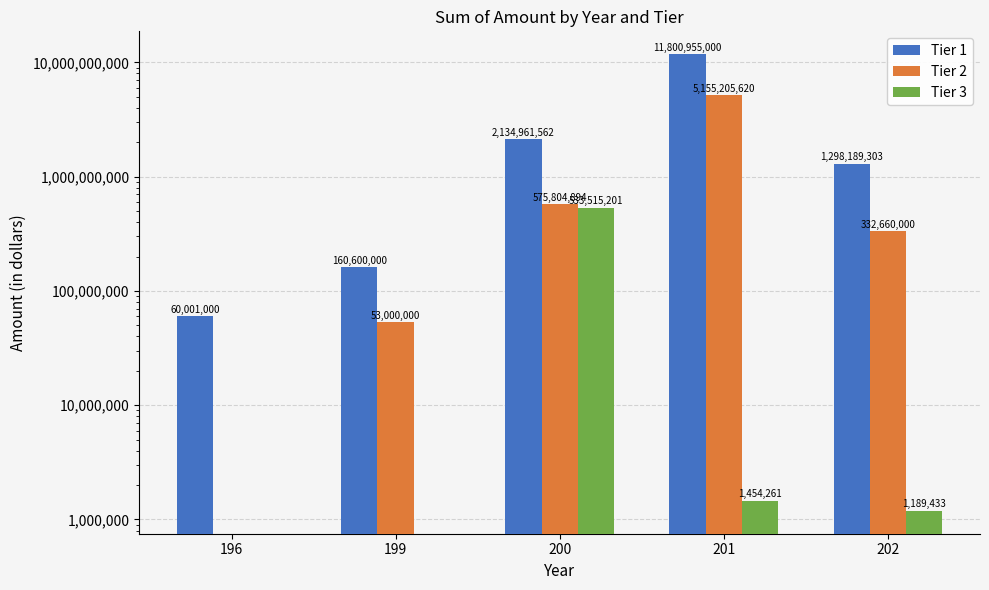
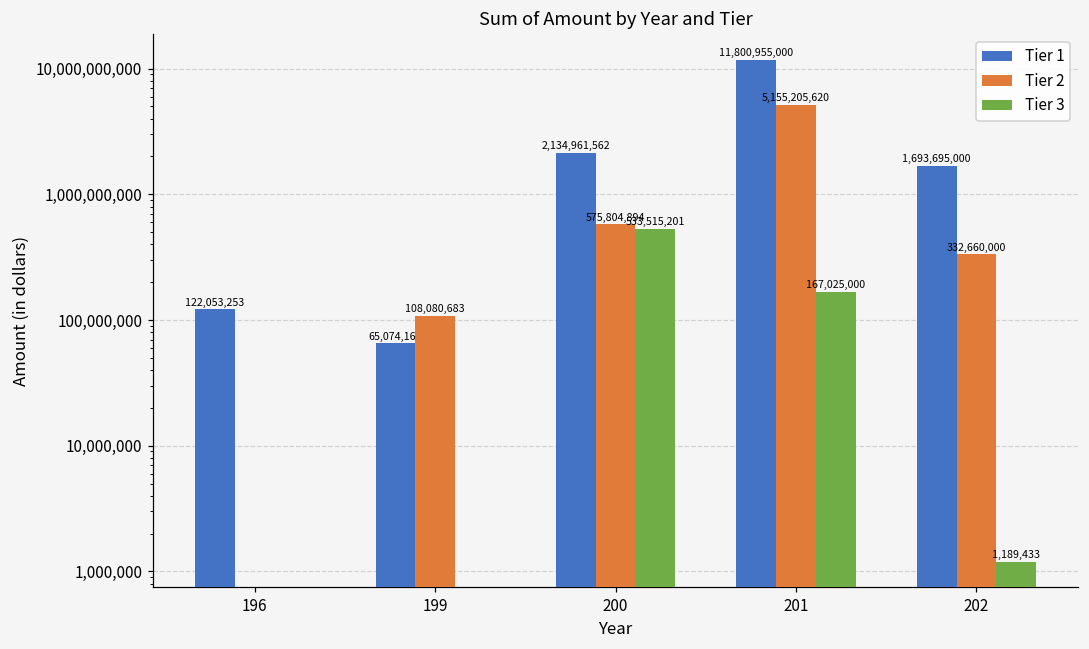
Tier 1, 196: 60,001,000 -> 122,053,253
Tier 1, 199: 160,600,000 -> 65,074,167
Tier 2, 199: 53,000,000 -> 108,080,683
Tier 3, 201: 1,454,261 -> 167,025,000
Tier 1, 202: 1,298,189,303 -> 1,693,695,000
